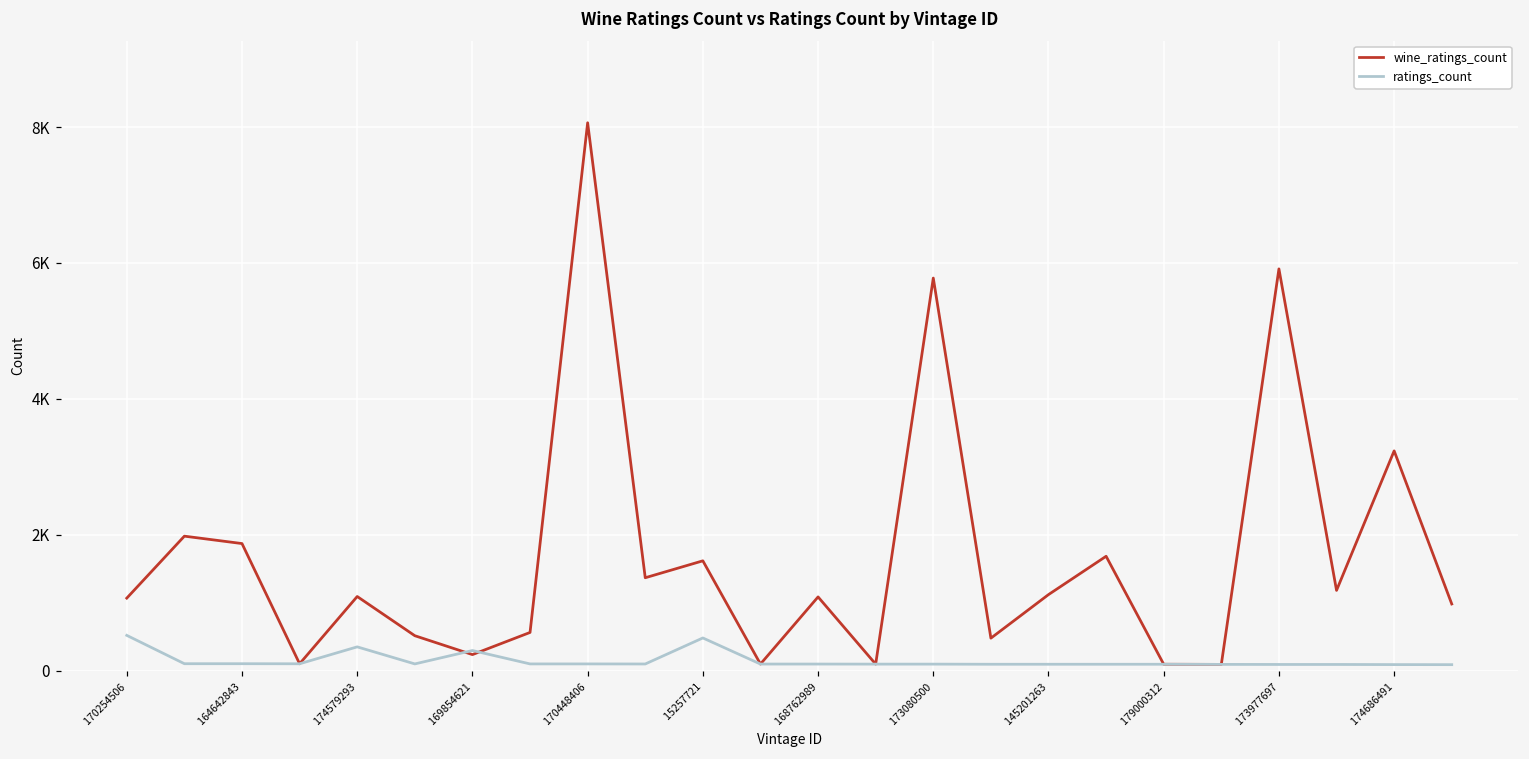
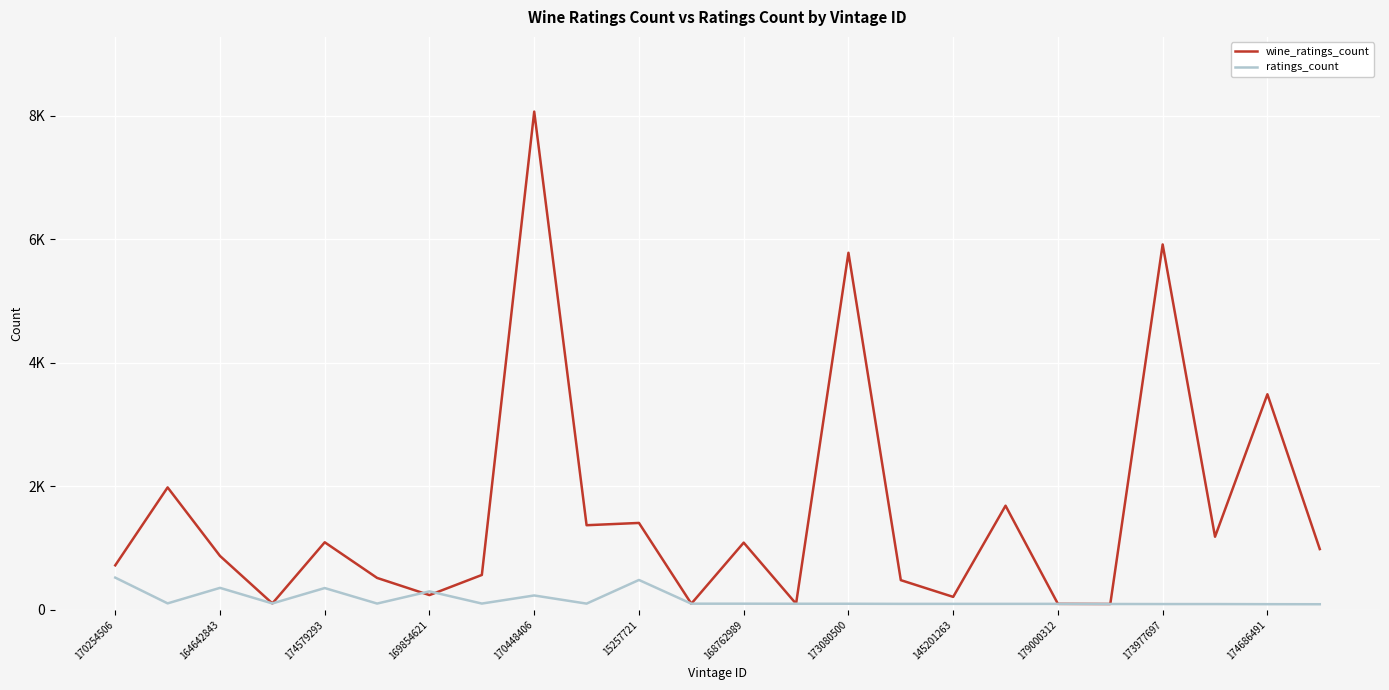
wine_ratings_count, 170254506: 1100 -> 700
wine_ratings_count, 164642843: 1900 -> 900
ratings_count, 164642843: 100 -> 400
ratings_count, 170448406: 100 -> 200
wine_ratings_count, 15257721: 1600 -> 1400
wine_ratings_count, 145201263: 1100 -> 200
wine_ratings_count, 174686491: 3200 -> 3500
